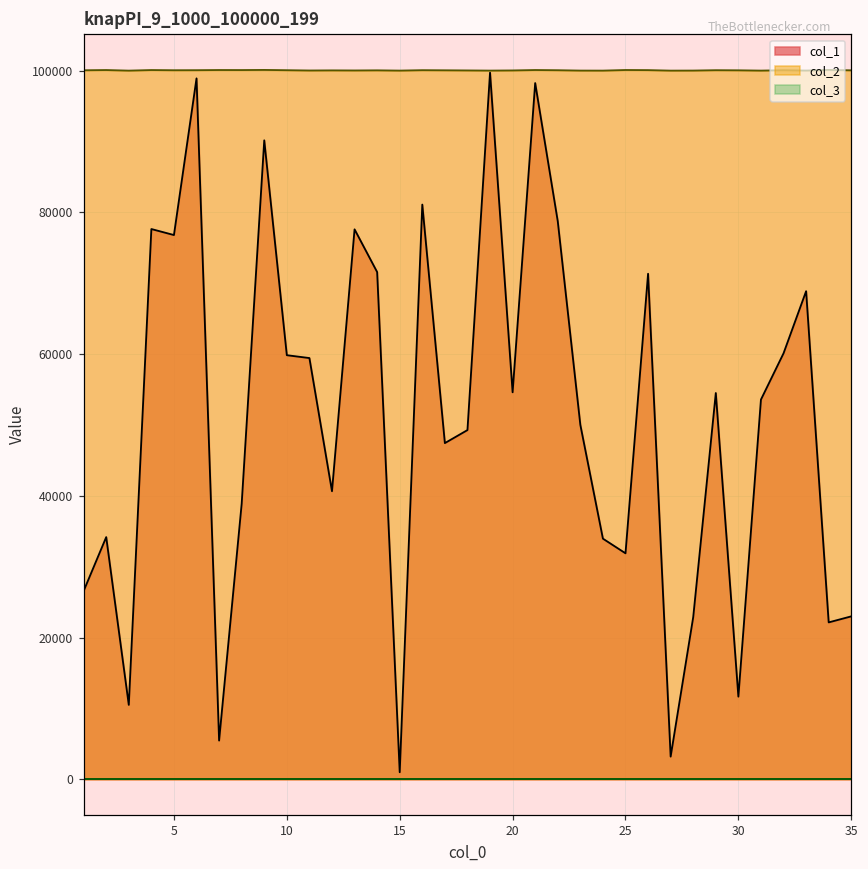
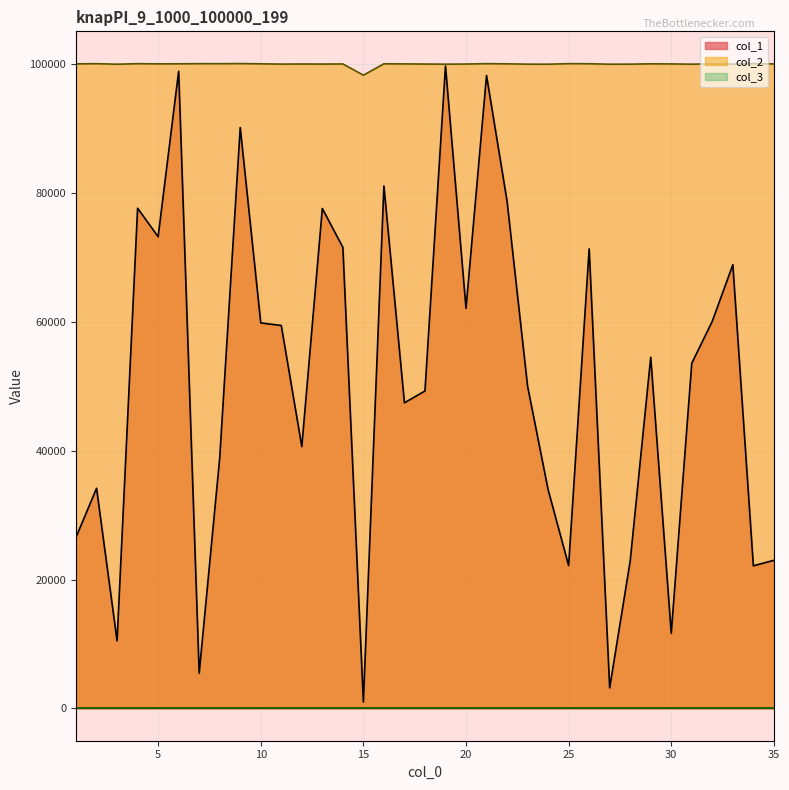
col_1, 5: 77000 -> 73000
col_2, 15: 100000 -> 98000
col_1, 20: 55000 -> 62000
col_1, 25: 32000 -> 22000
